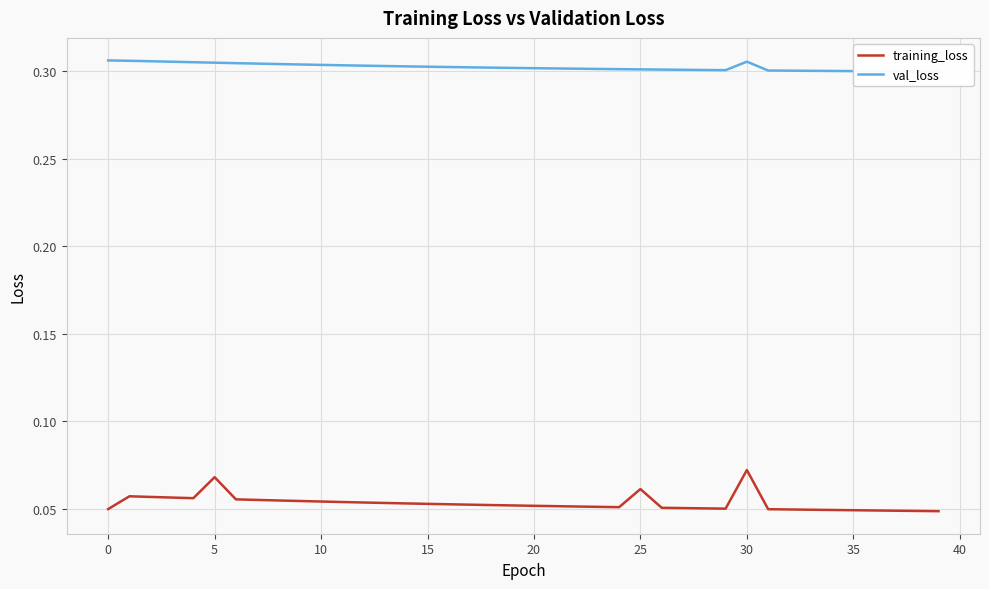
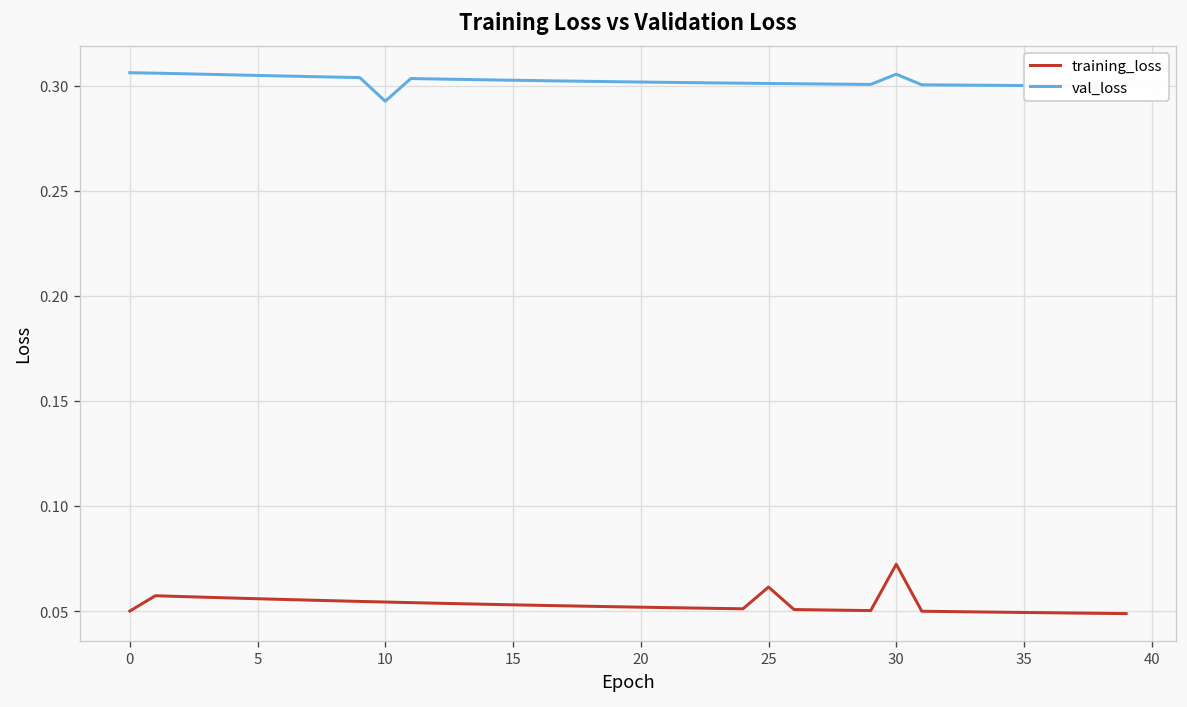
training_loss, 5: 0.068 -> 0.056
val_loss, 10: 0.304 -> 0.293
